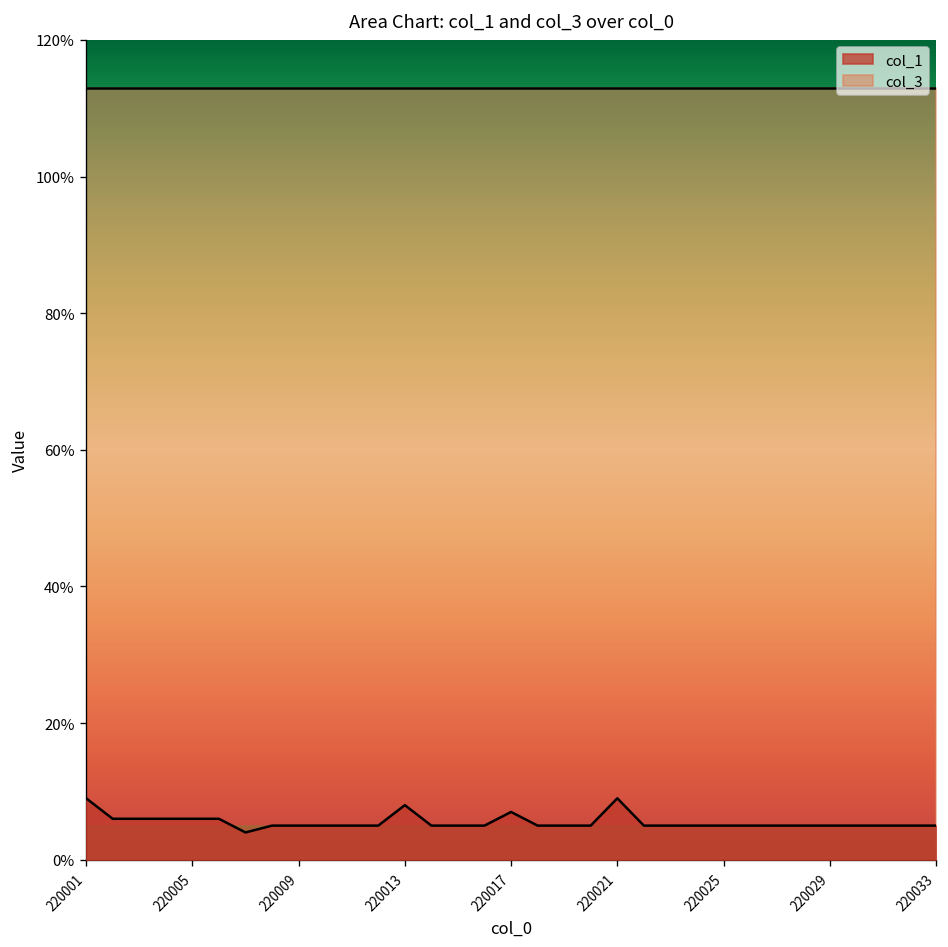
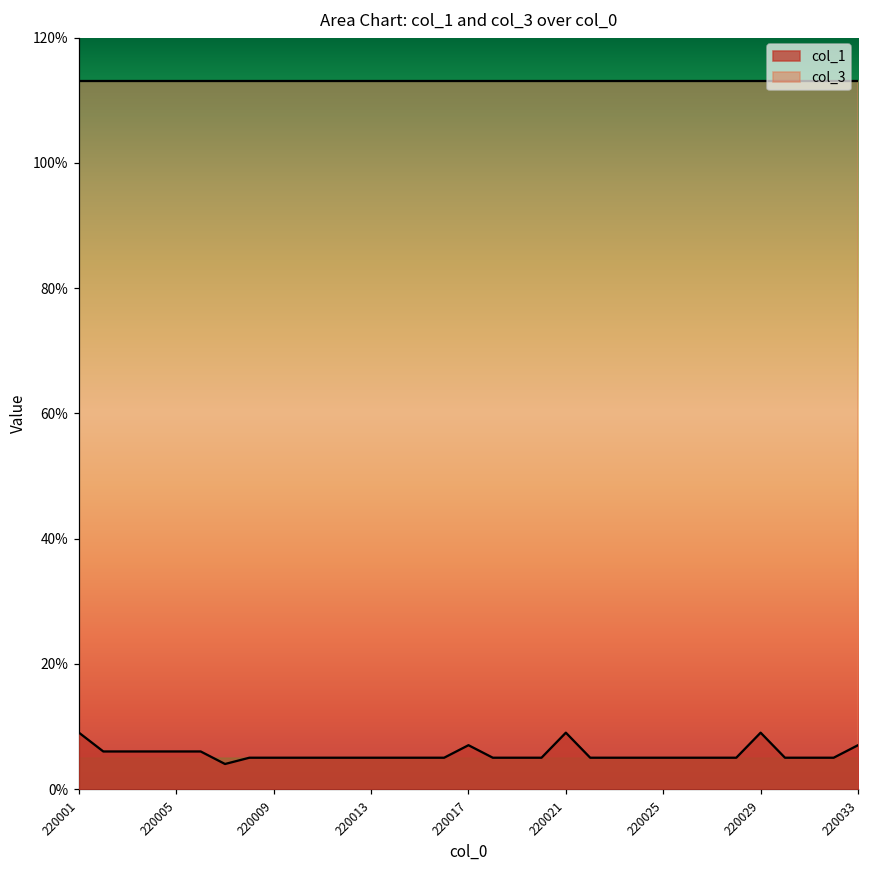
col_1, 220013: 8% -> 5%
col_1, 220029: 5% -> 9%
col_1, 220033: 5% -> 7%
